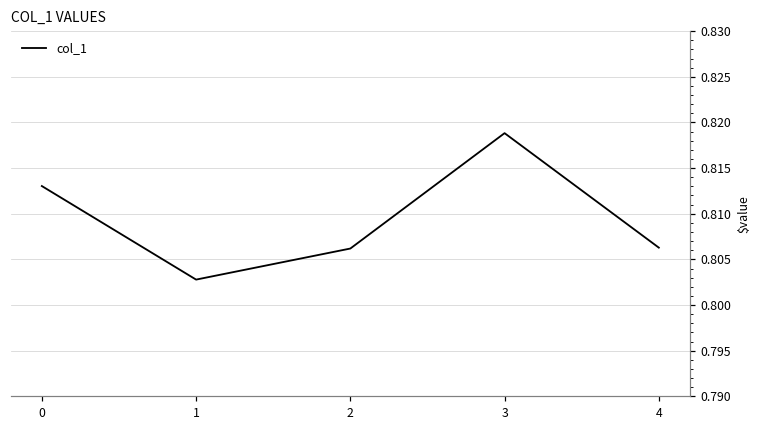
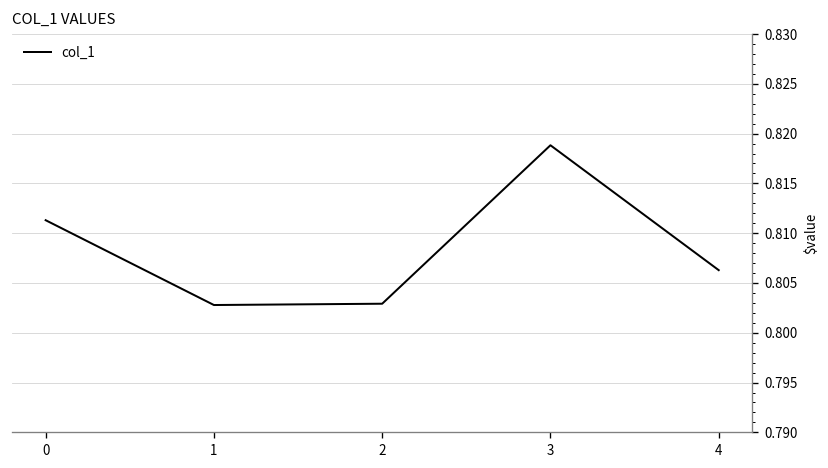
0: 0.813 -> 0.811
2: 0.806 -> 0.803
